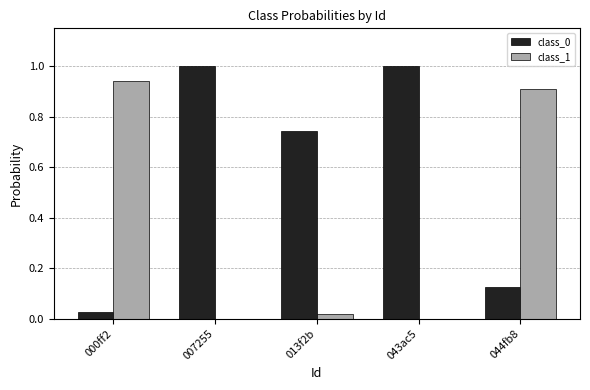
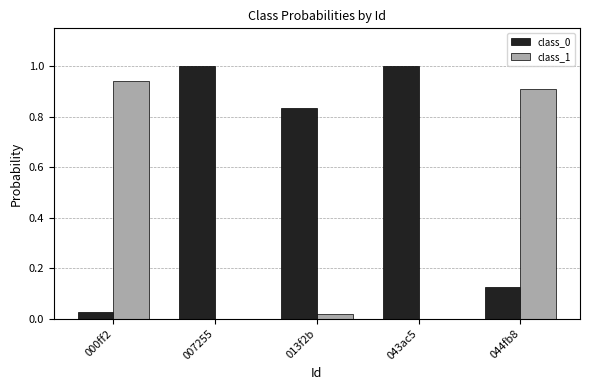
class_0, 013f2b: 0.74 -> 0.84
